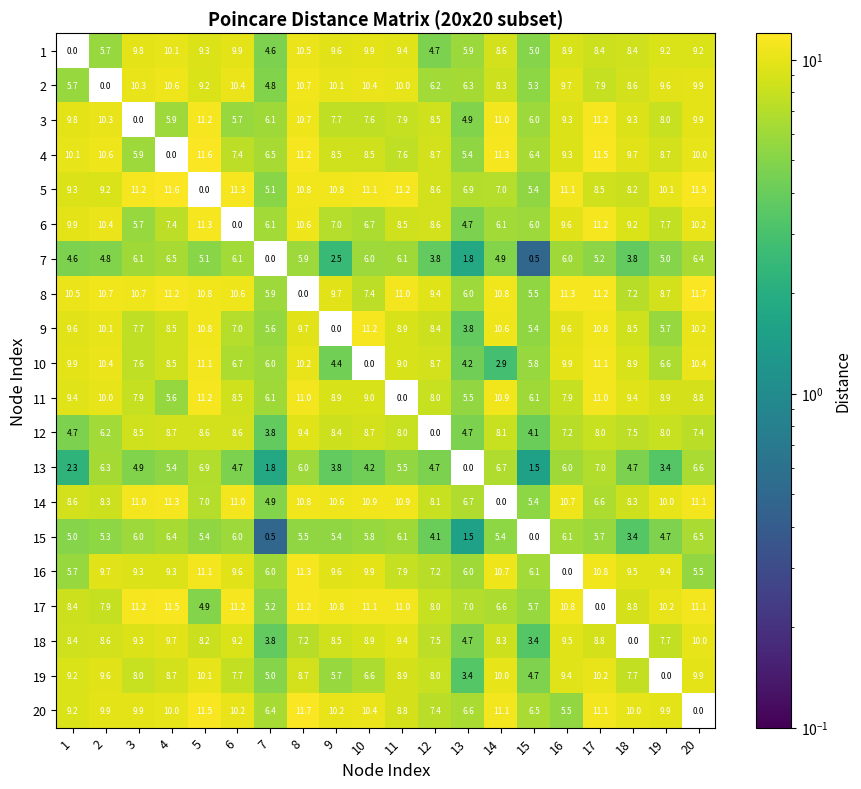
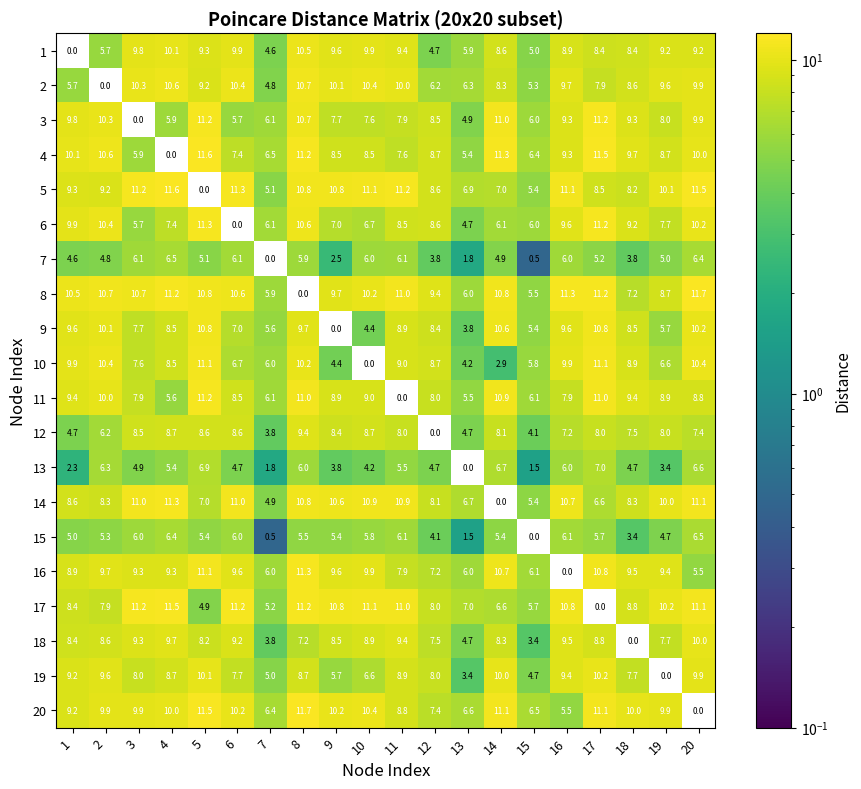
8, 10: 7.4 -> 10.2
9, 10: 11.2 -> 4.4
16, 1: 5.7 -> 8.9
